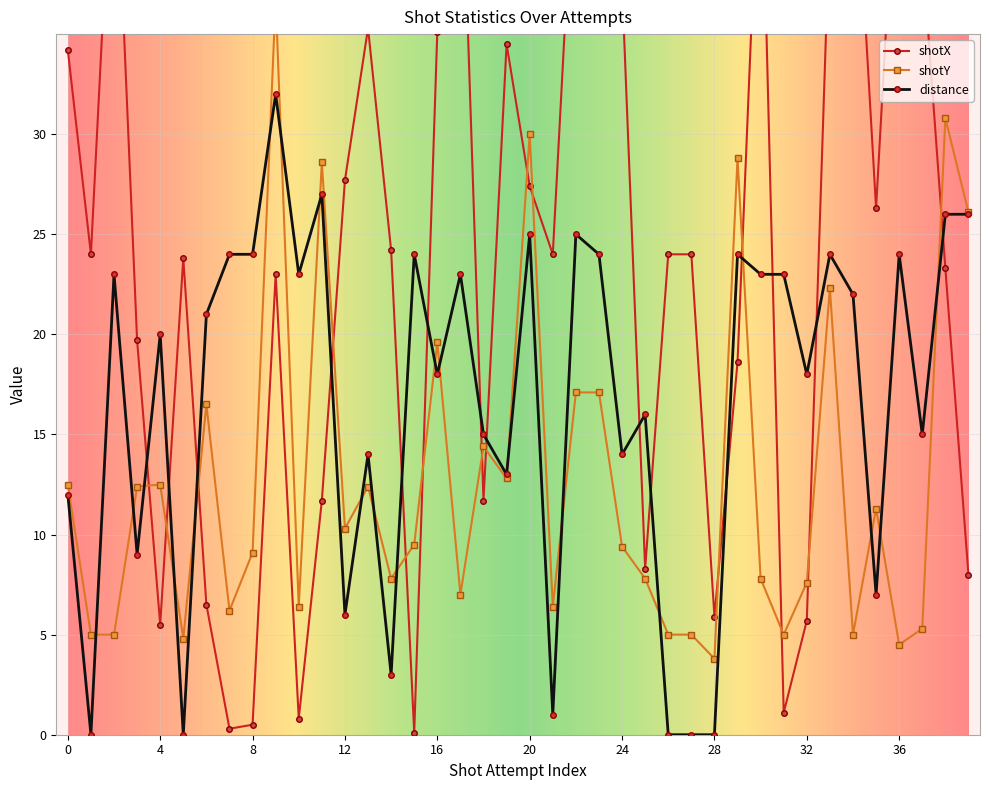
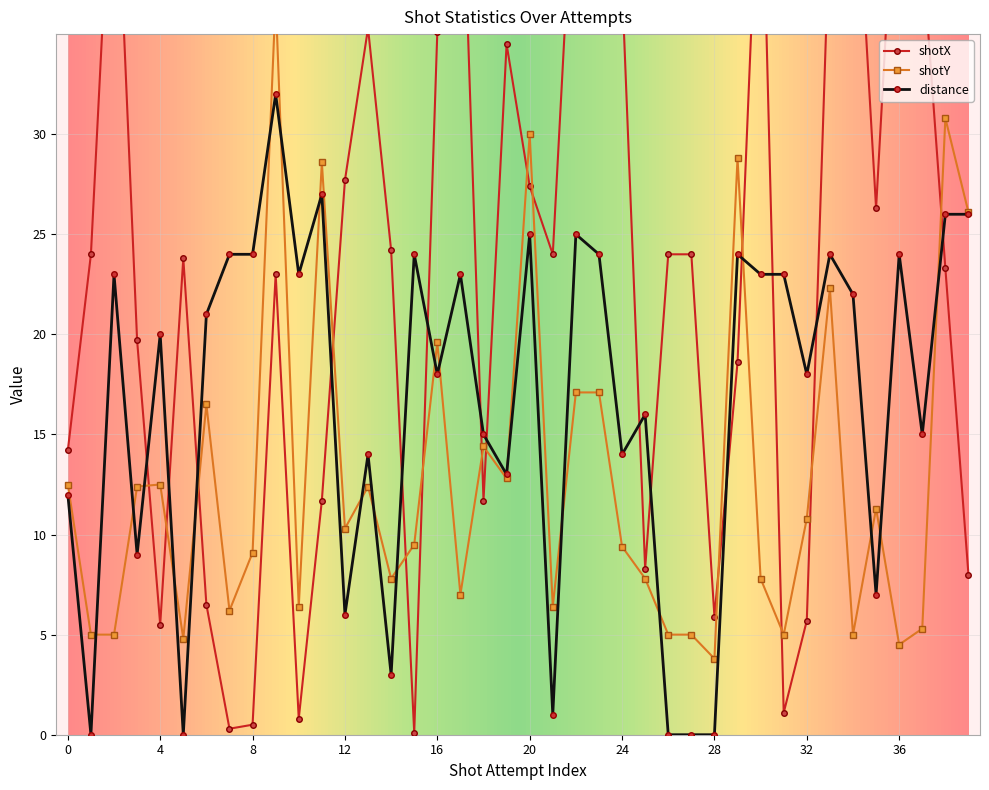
shotX, 0: 34.2 -> 14.2
shotY, 32: 7.6 -> 10.8
